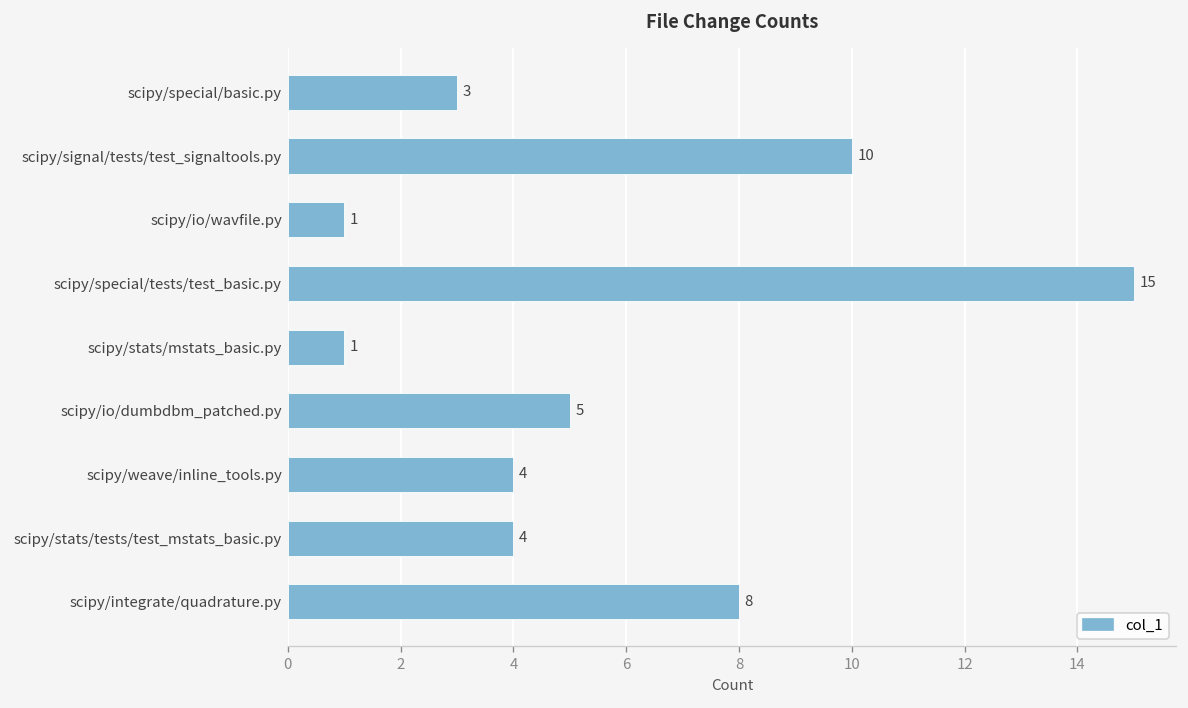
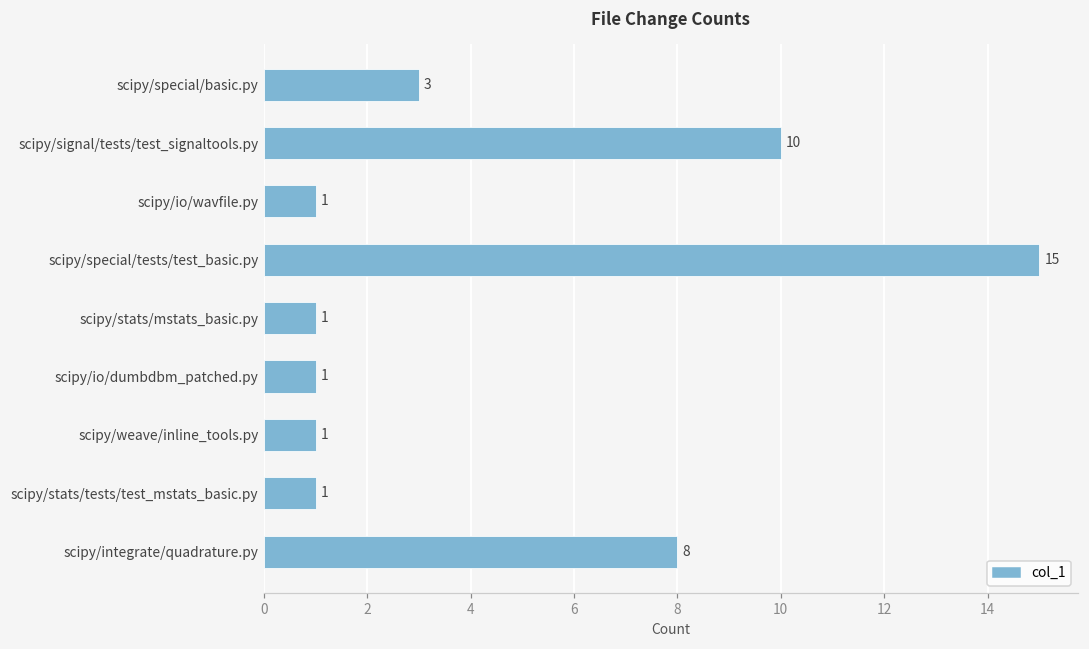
scipy/io/dumbdbm_patched.py: 5 -> 1
scipy/weave/inline_tools.py: 4 -> 1
scipy/stats/tests/test_mstats_basic.py: 4 -> 1
